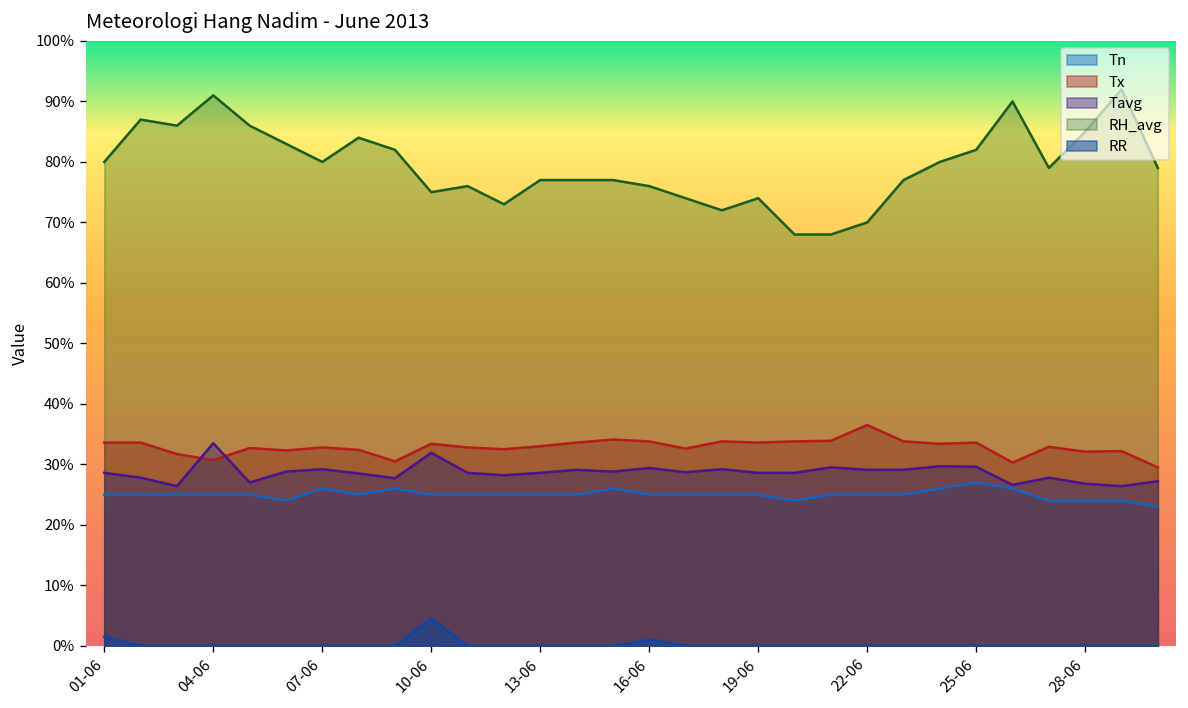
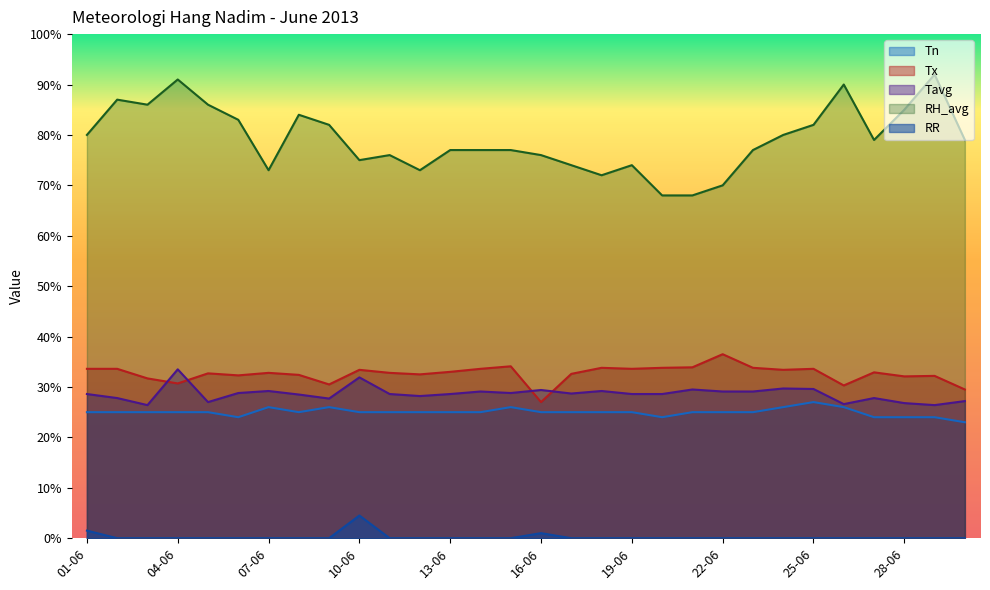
RH_avg, 07-06: 80% -> 73%
Tx, 16-06: 34% -> 27%
